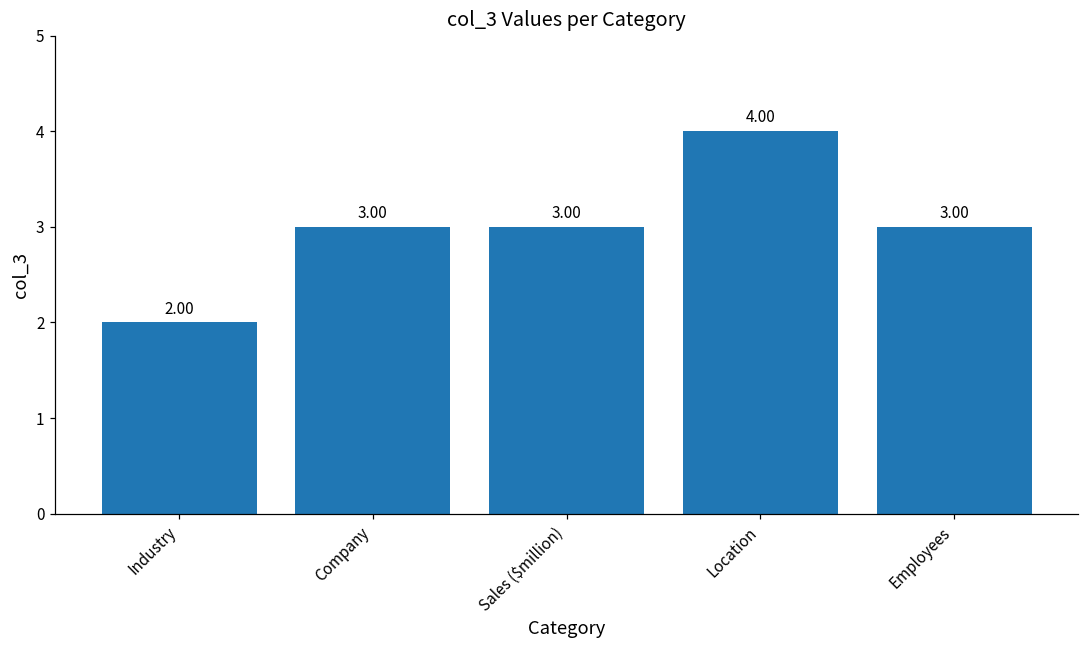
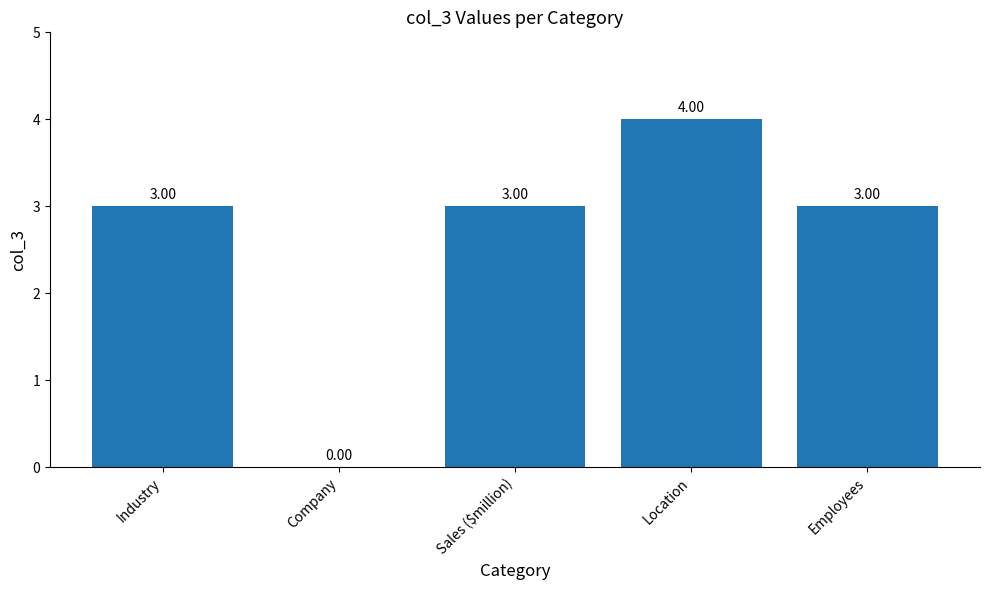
Industry: 2.00 -> 3.00
Company: 3.00 -> 0.00
